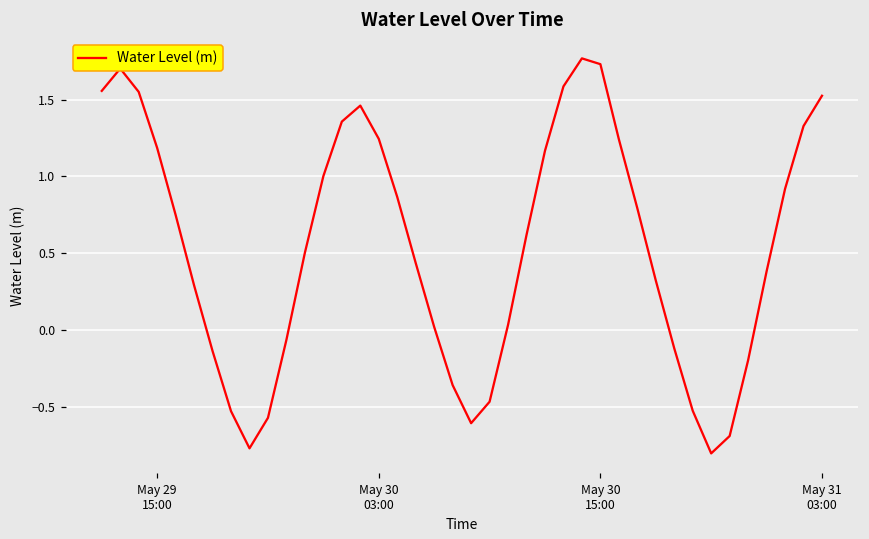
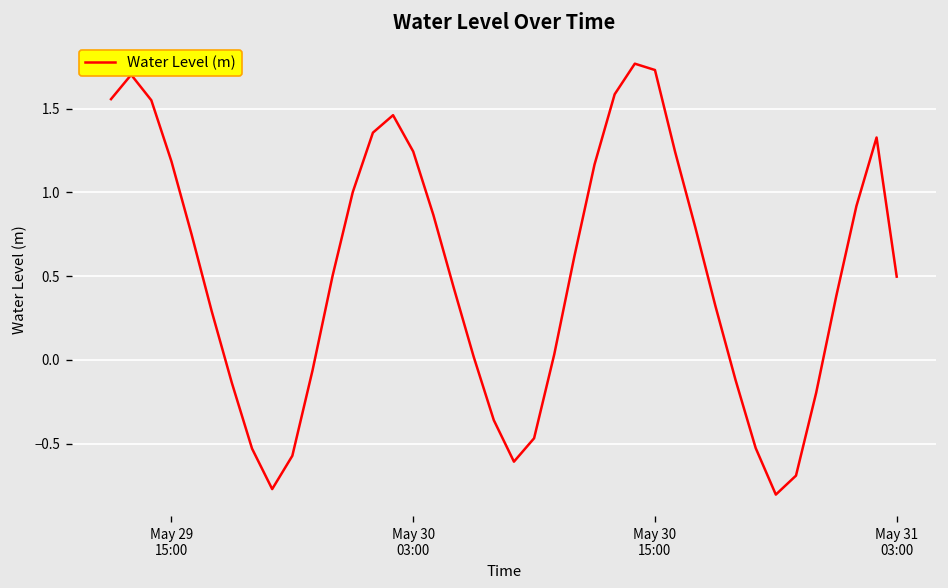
May 31 03:00: 1.53 -> 0.50
